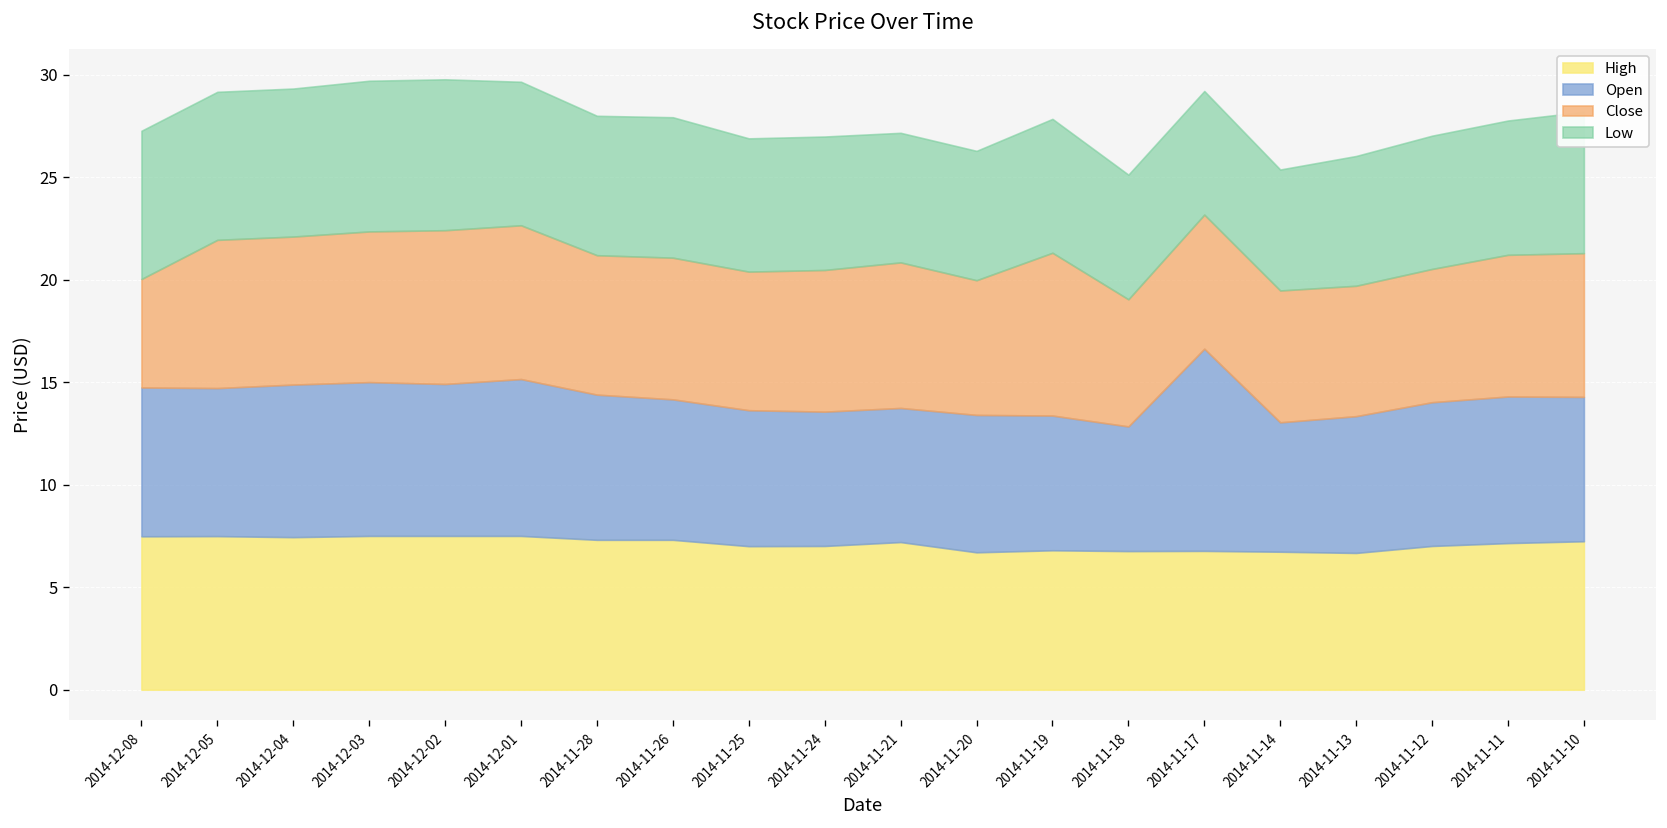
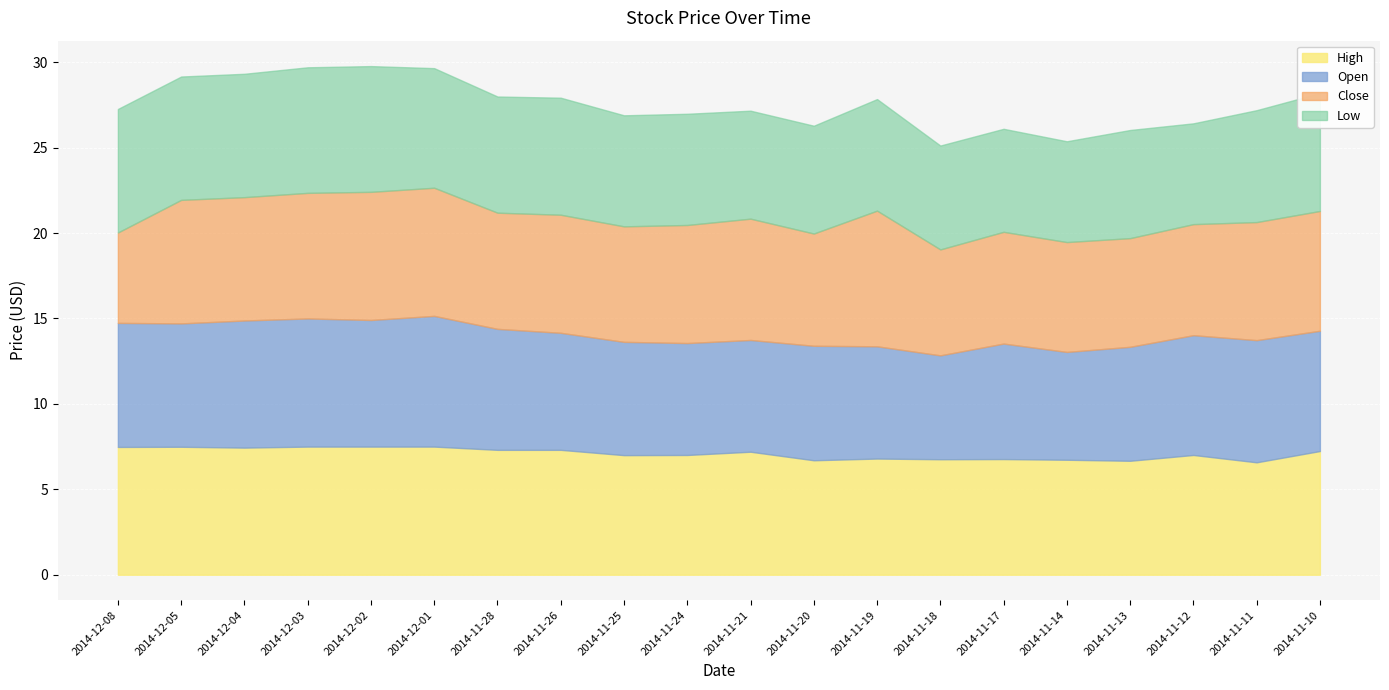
Open, 2014-11-17: 9.9 -> 6.8
Low, 2014-11-12: 6.5 -> 5.9
High, 2014-11-11: 7.2 -> 6.6
